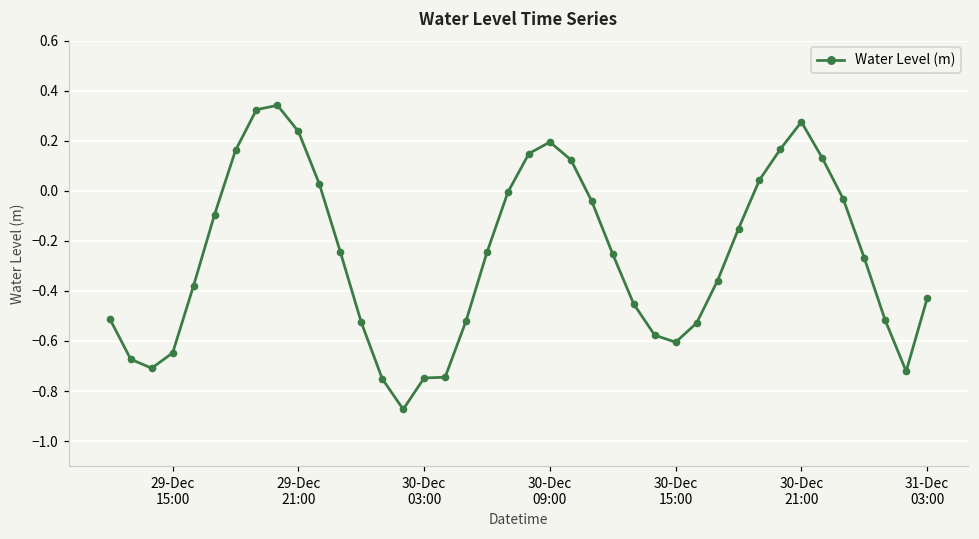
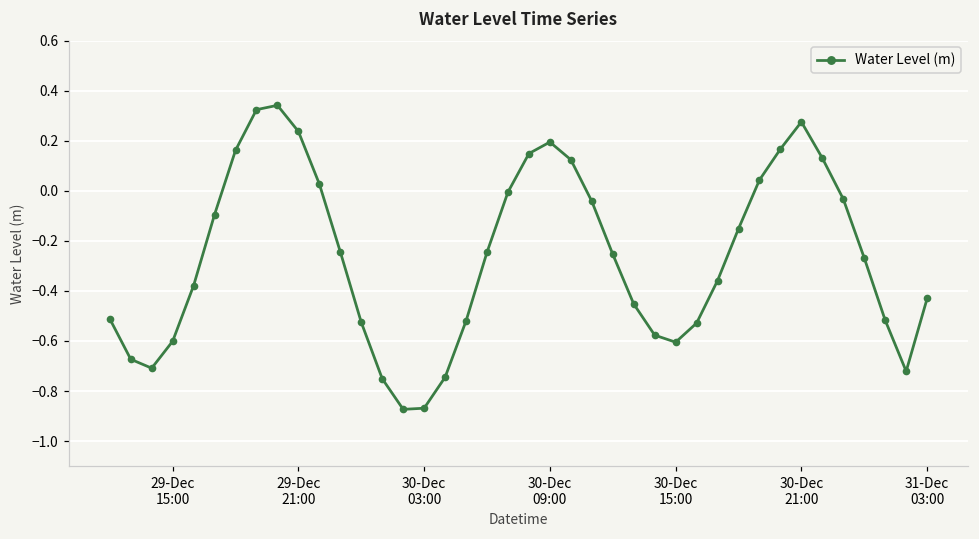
29-Dec 15:00: -0.65 -> -0.60
30-Dec 03:00: -0.75 -> -0.87
